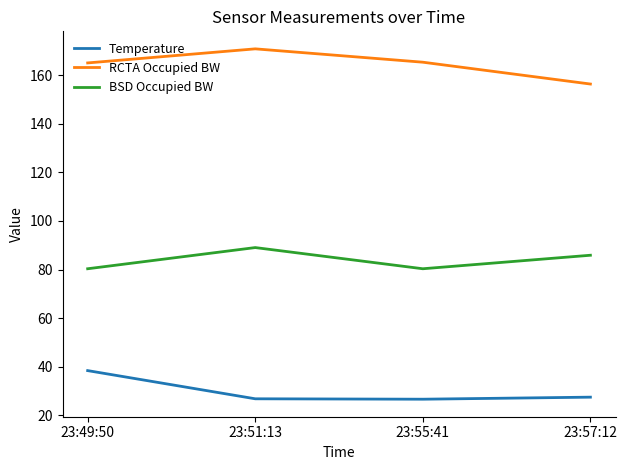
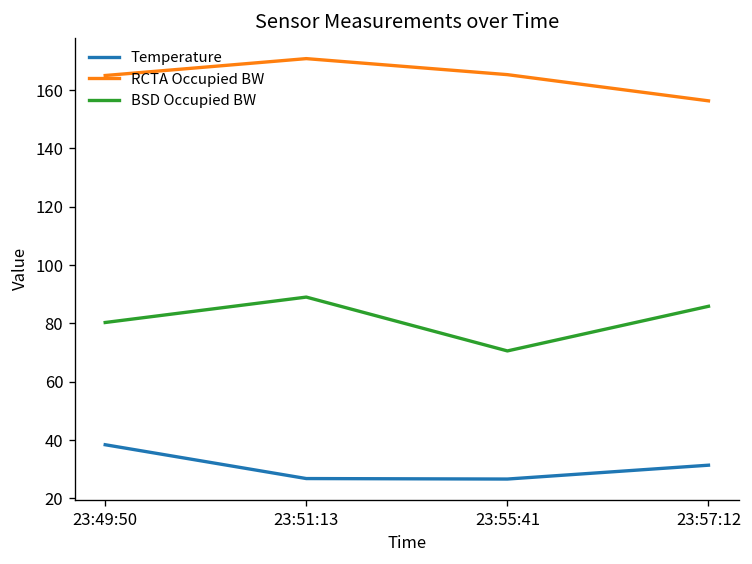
BSD Occupied BW, 23:55:41: 80 -> 71
Temperature, 23:57:12: 28 -> 31
